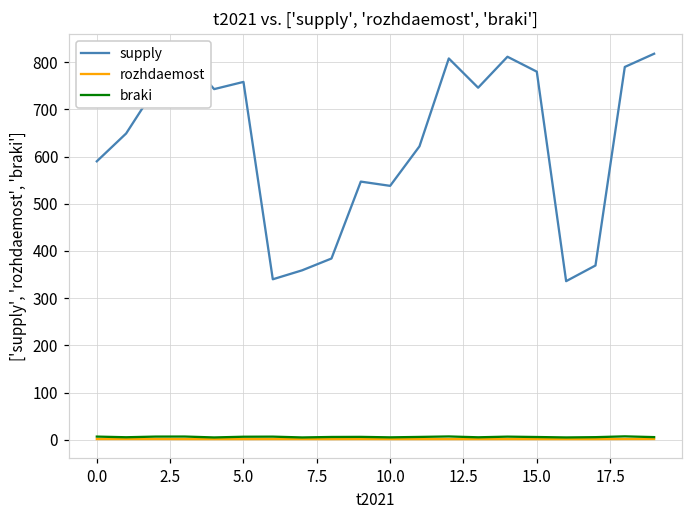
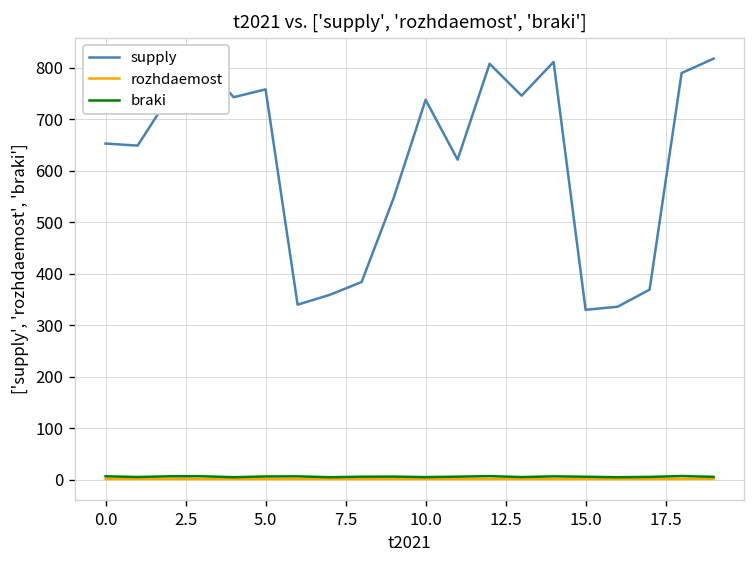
supply, 0.0: 590 -> 650
supply, 10.0: 540 -> 740
supply, 15.0: 780 -> 330
